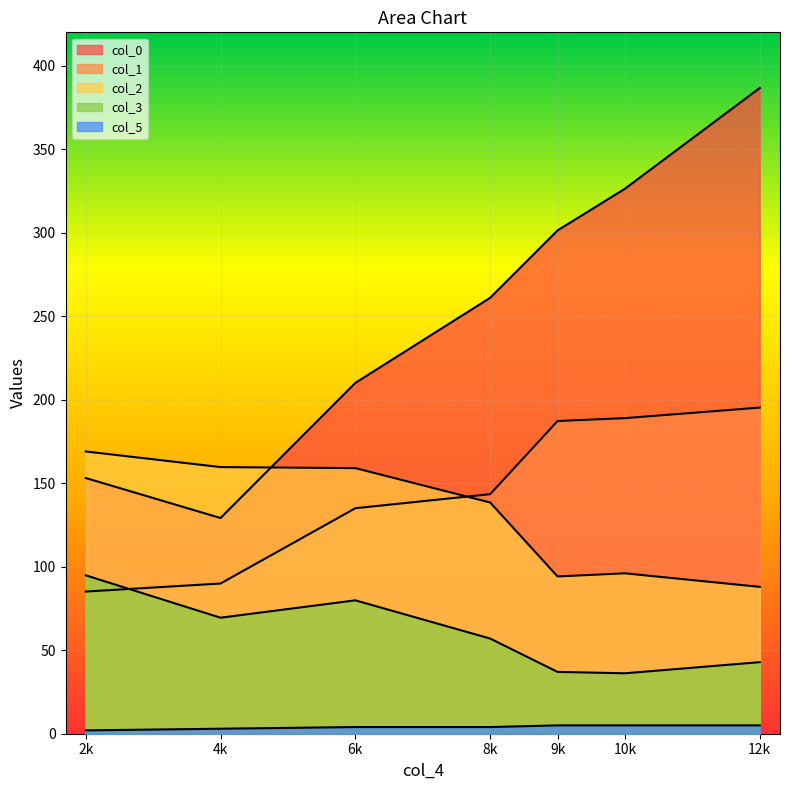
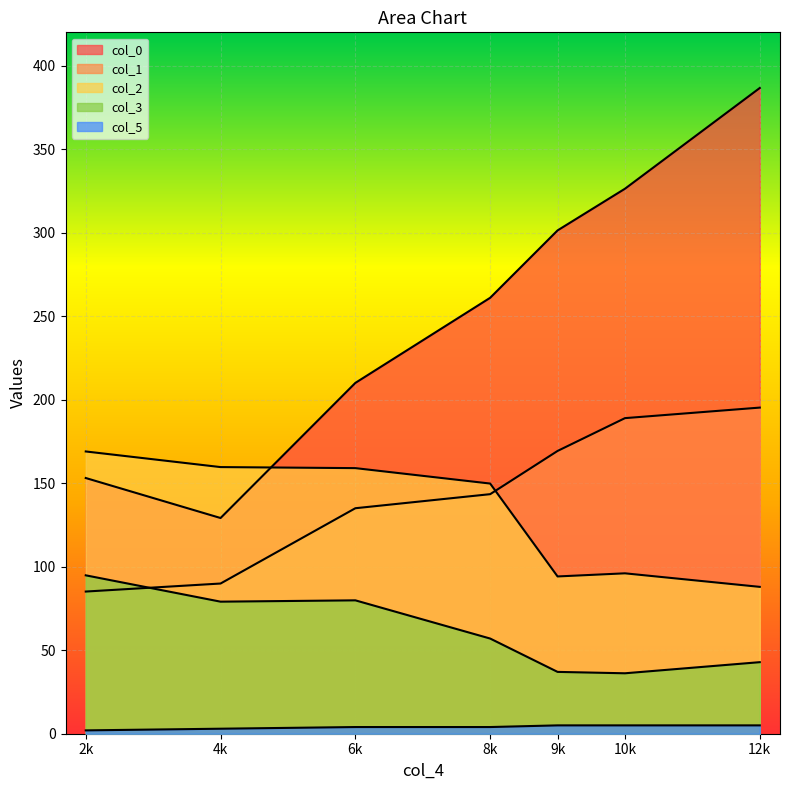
col_3, 4k: 69 -> 79
col_2, 8k: 138 -> 150
col_1, 9k: 187 -> 169
